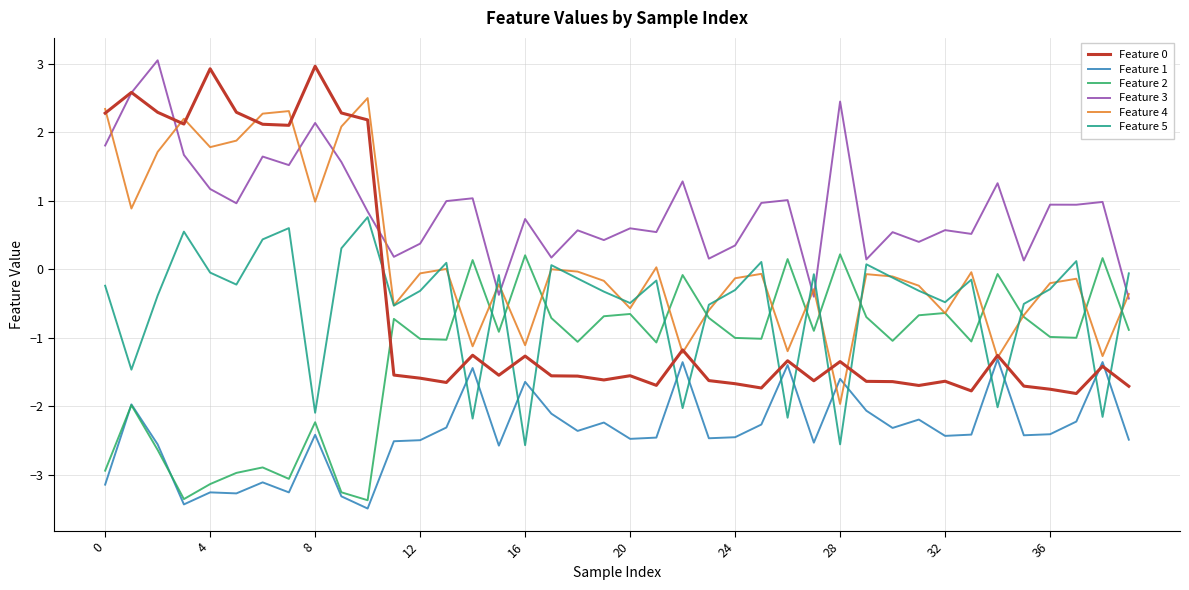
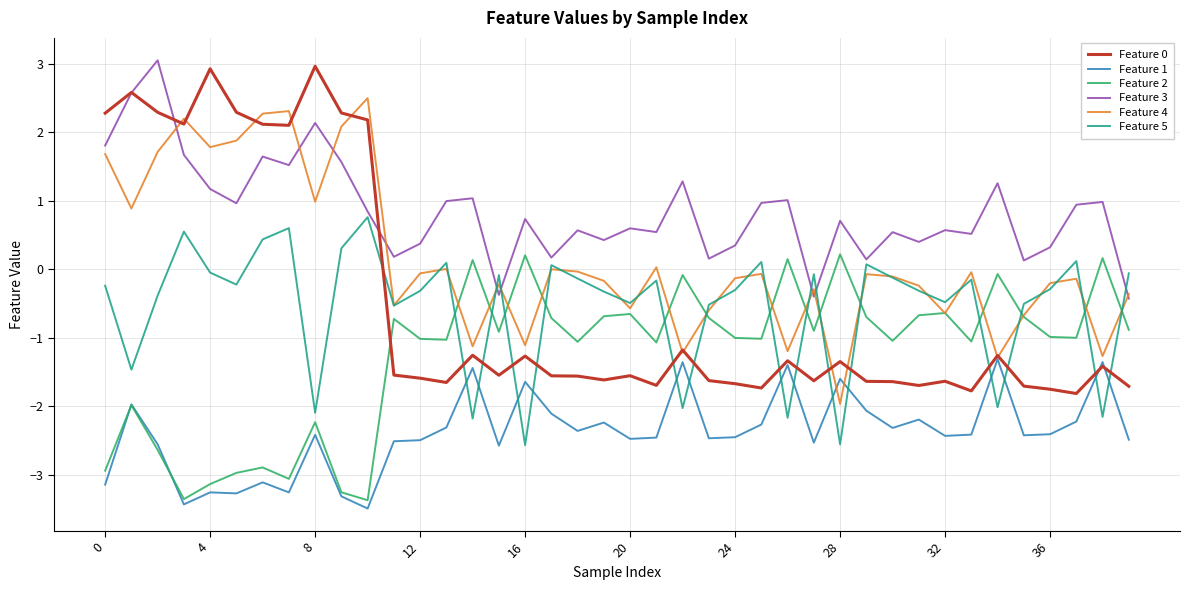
Feature 4, 0: 2.3 -> 1.7
Feature 3, 28: 2.4 -> 0.7
Feature 3, 36: 0.9 -> 0.3
